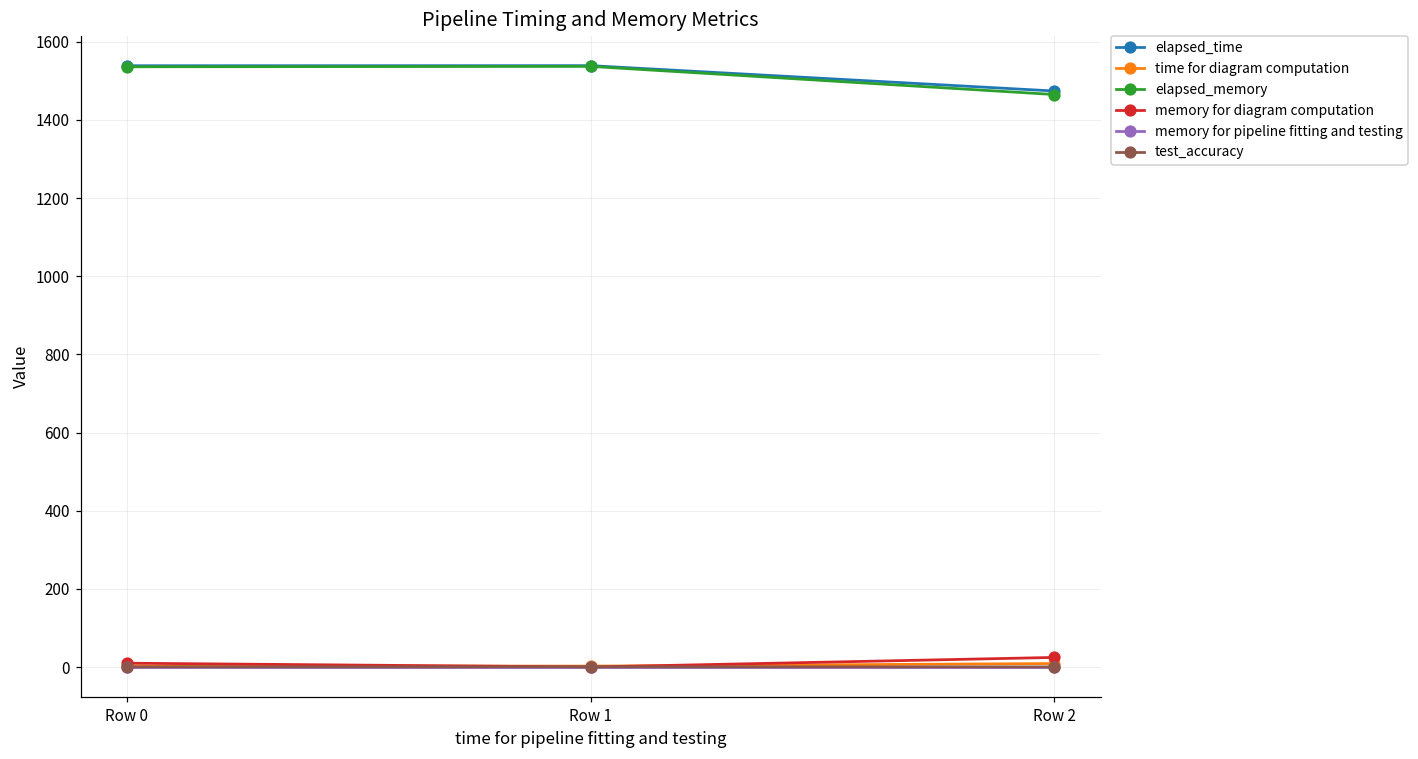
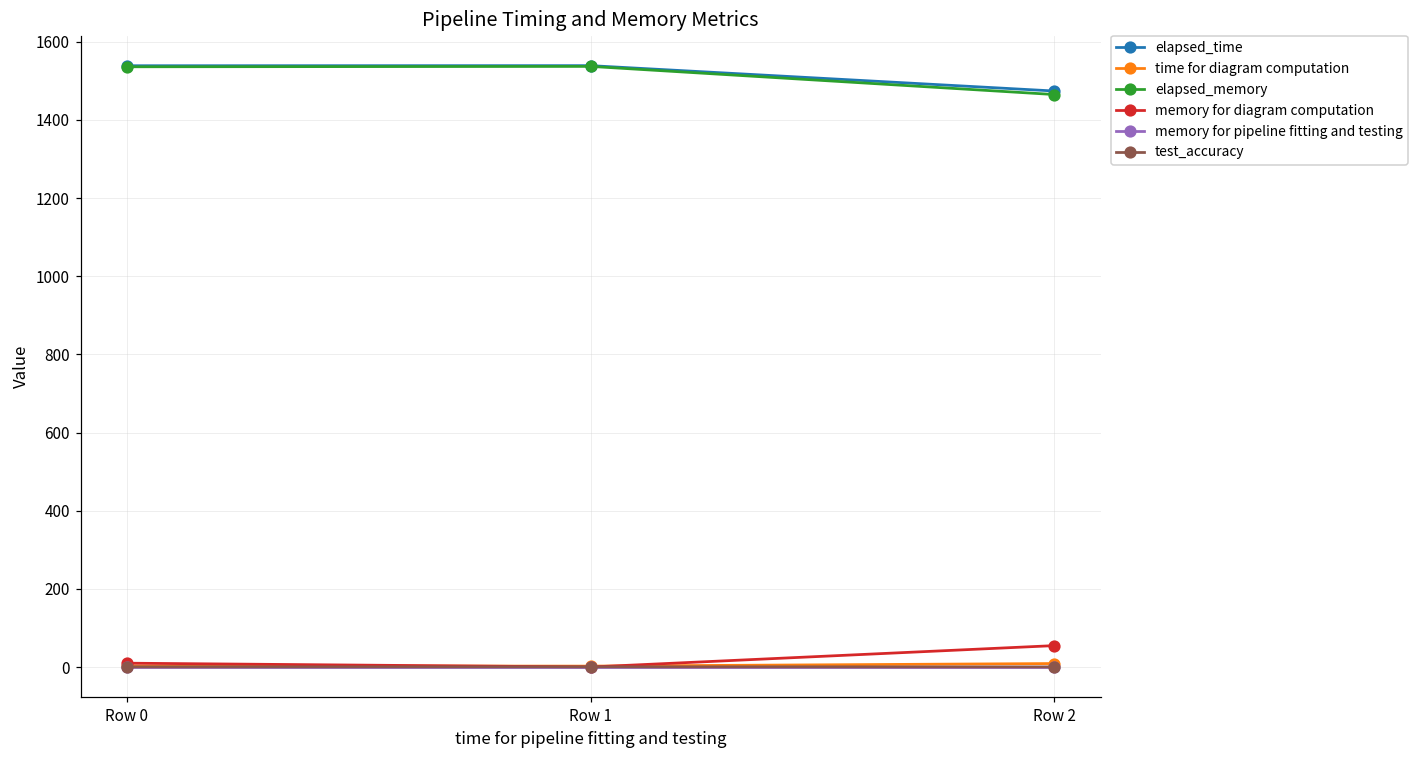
memory for diagram computation, Row 2: 20 -> 50
